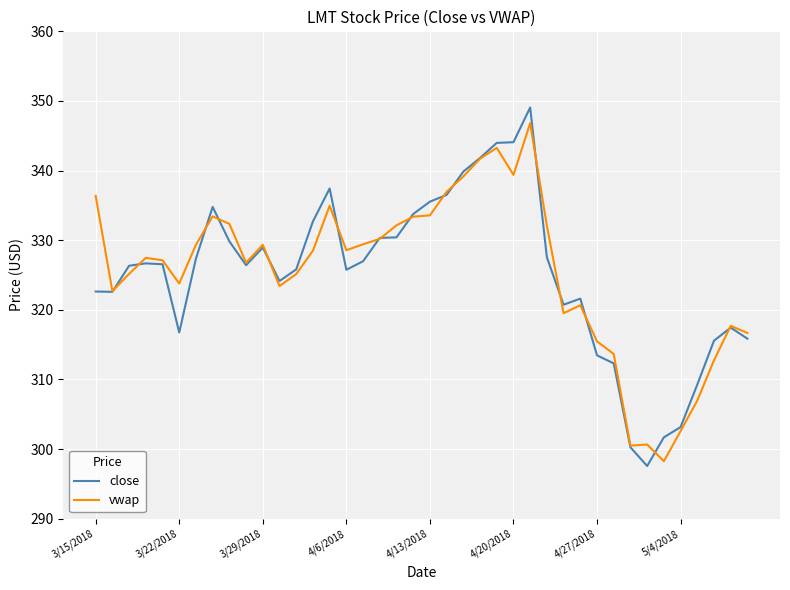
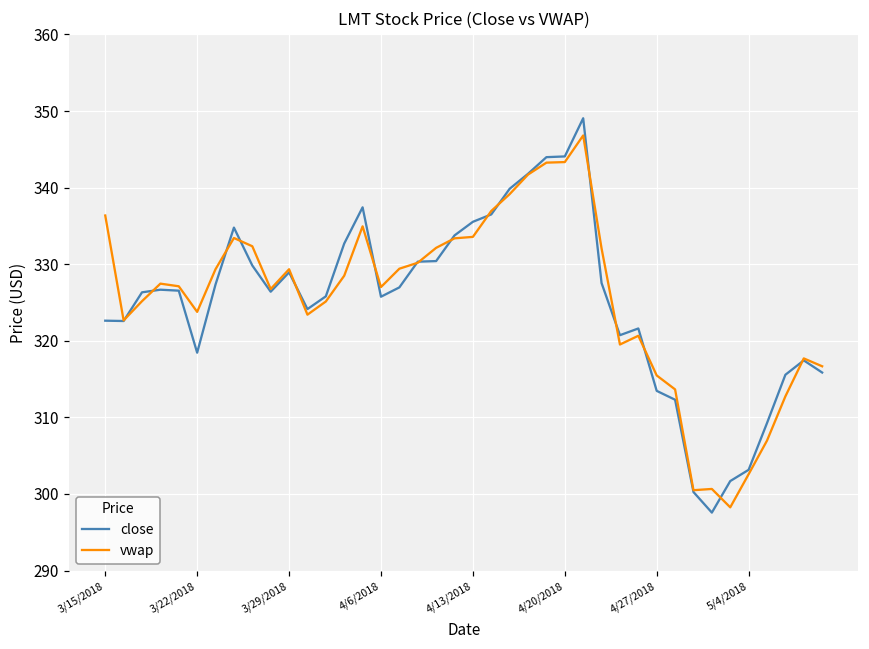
close, 3/22/2018: 317 -> 318
vwap, 4/6/2018: 329 -> 327
vwap, 4/20/2018: 339 -> 343
